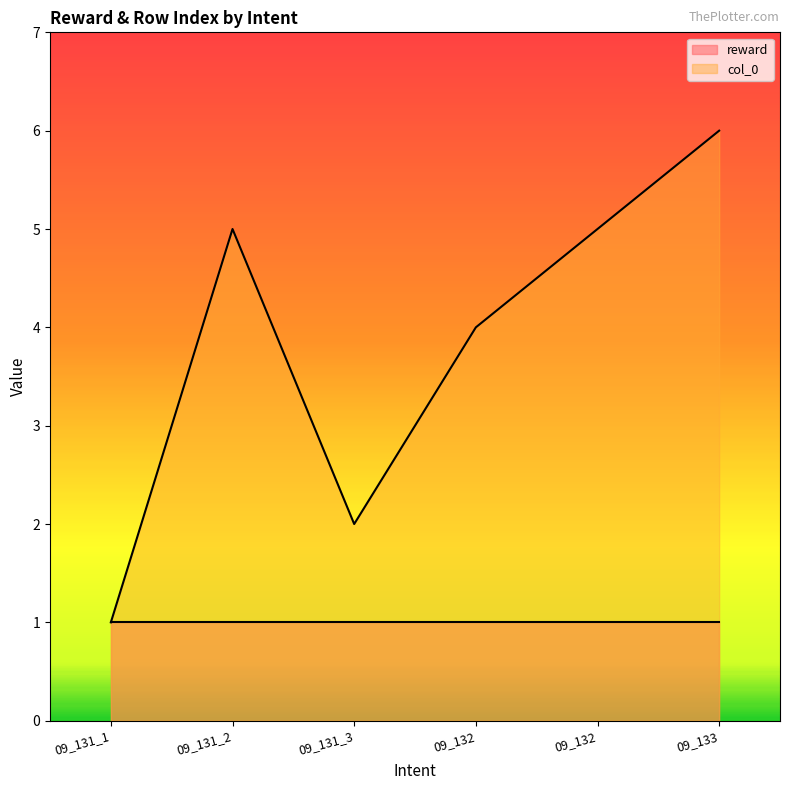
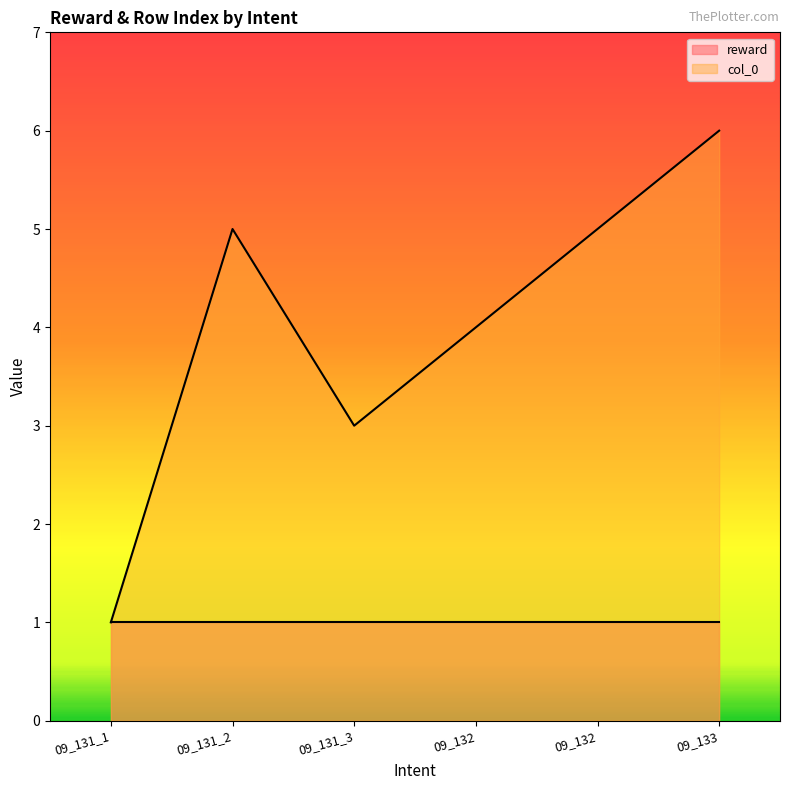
col_0, 09_131_3: 2 -> 3
